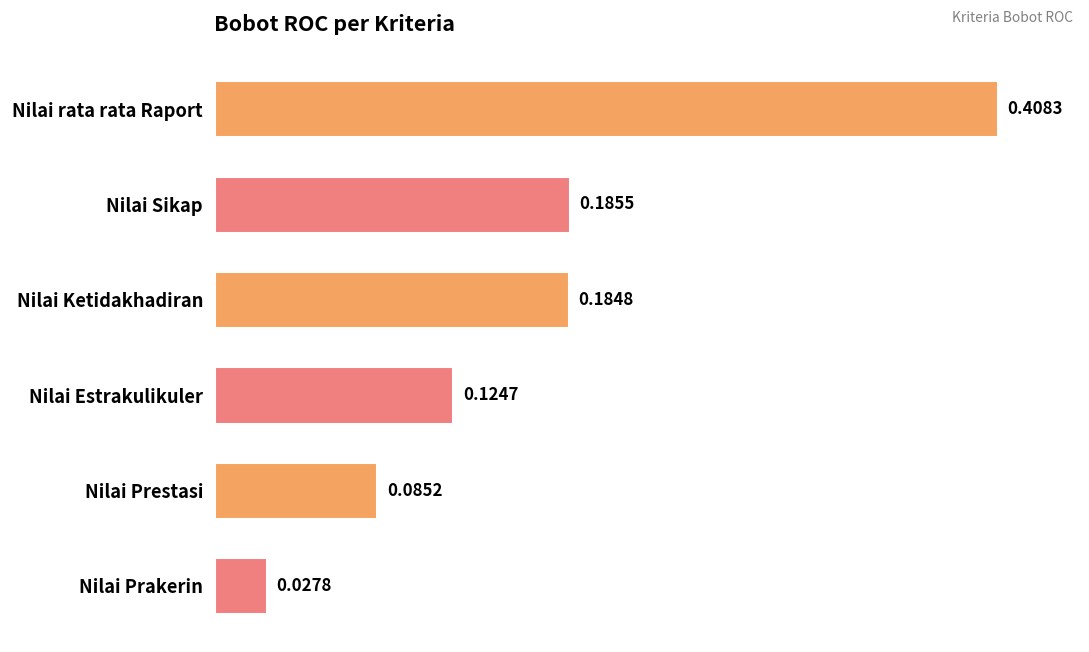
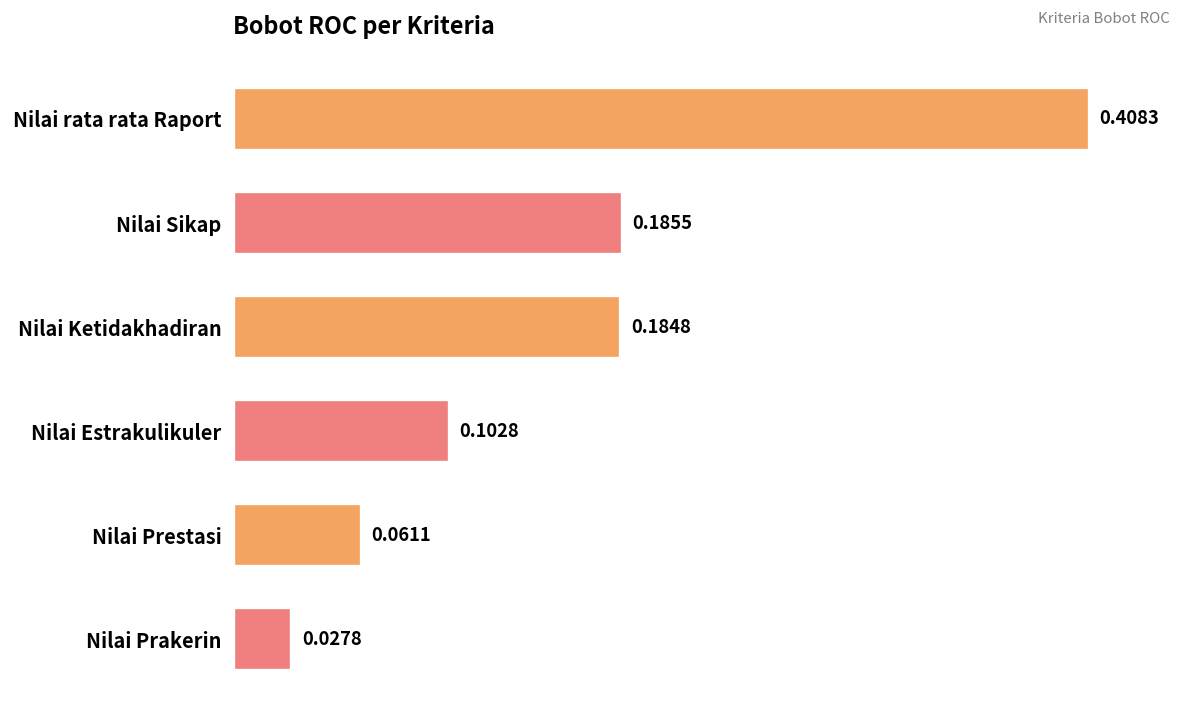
Nilai Estrakulikuler: 0.1247 -> 0.1028
Nilai Prestasi: 0.0852 -> 0.0611
